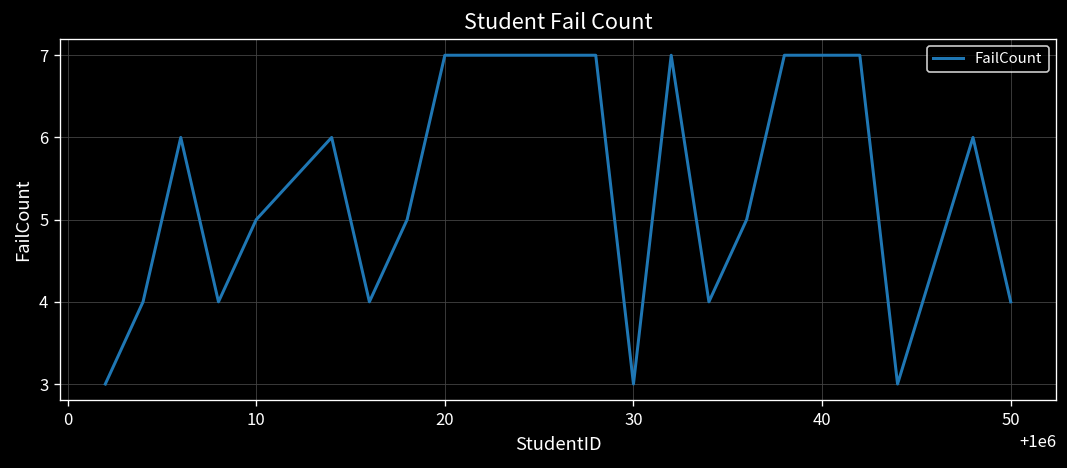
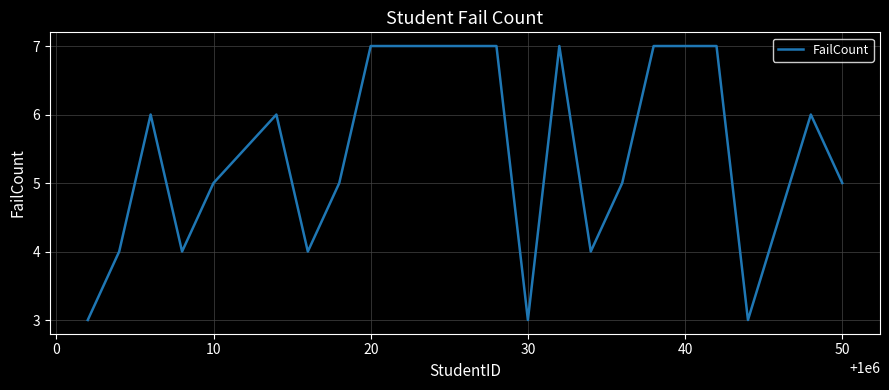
50: 4 -> 5
